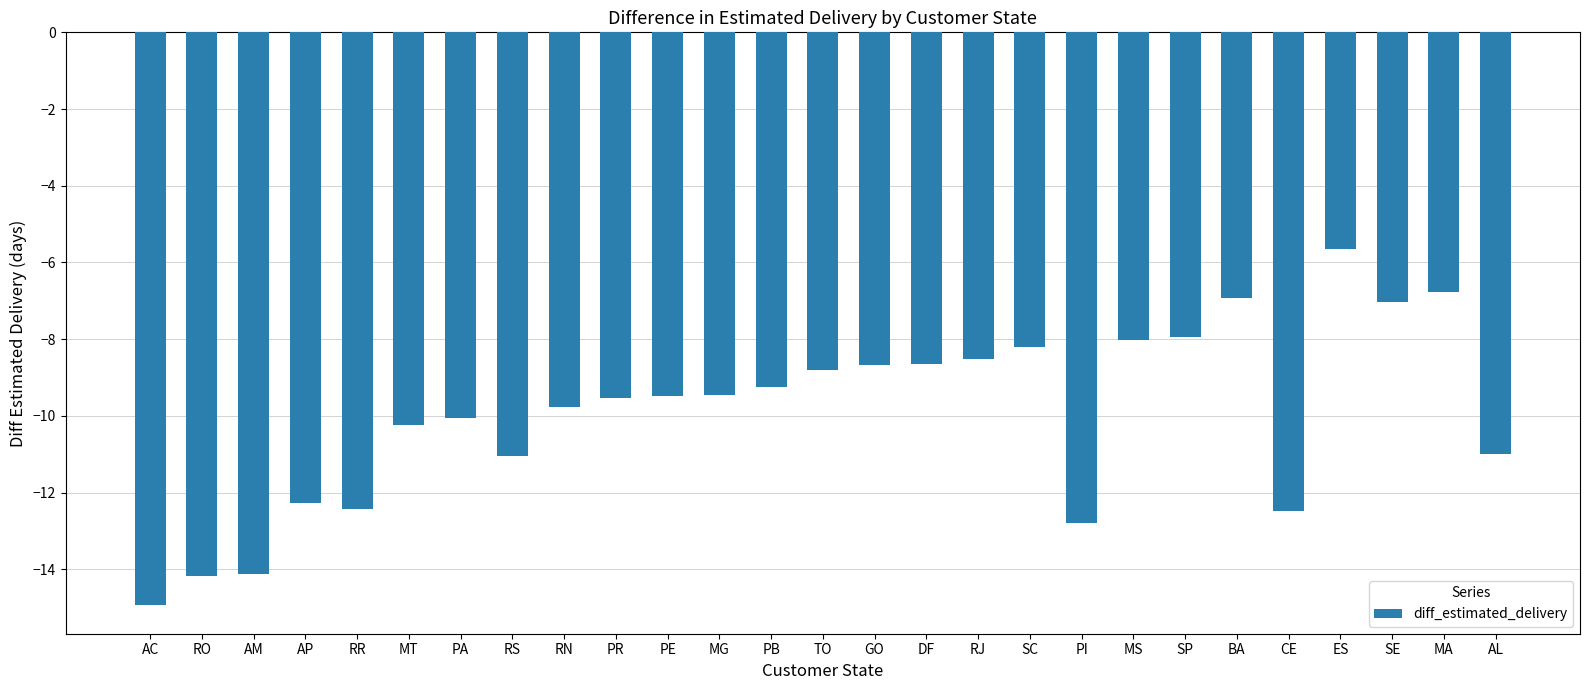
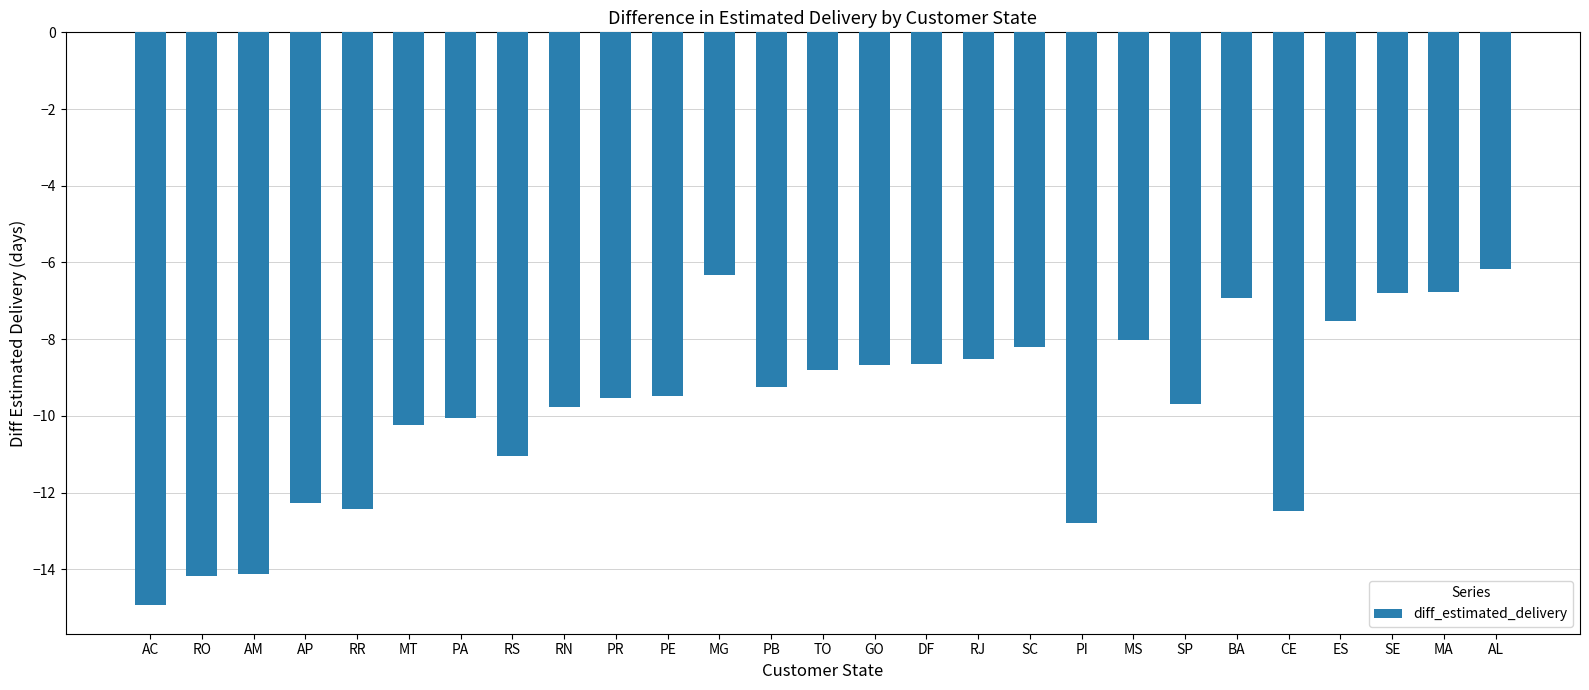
MG: -9.5 -> -6.3
SP: -7.9 -> -9.7
ES: -5.6 -> -7.5
SE: -7.0 -> -6.8
AL: -11.0 -> -6.2
